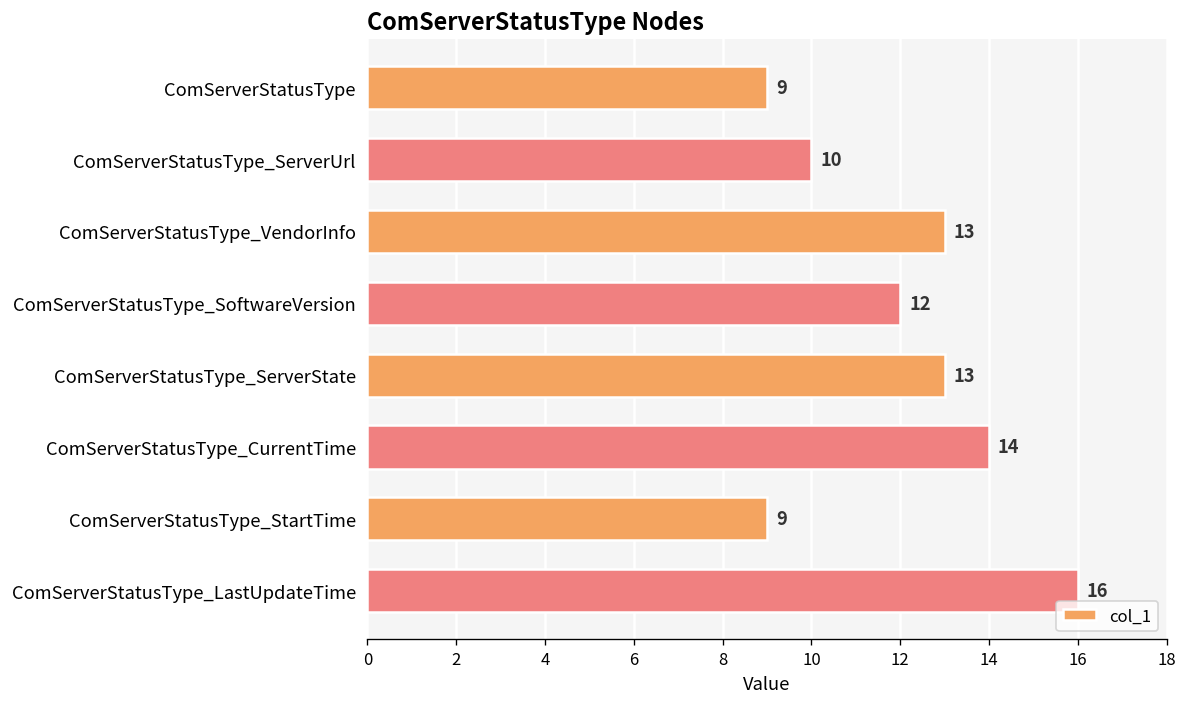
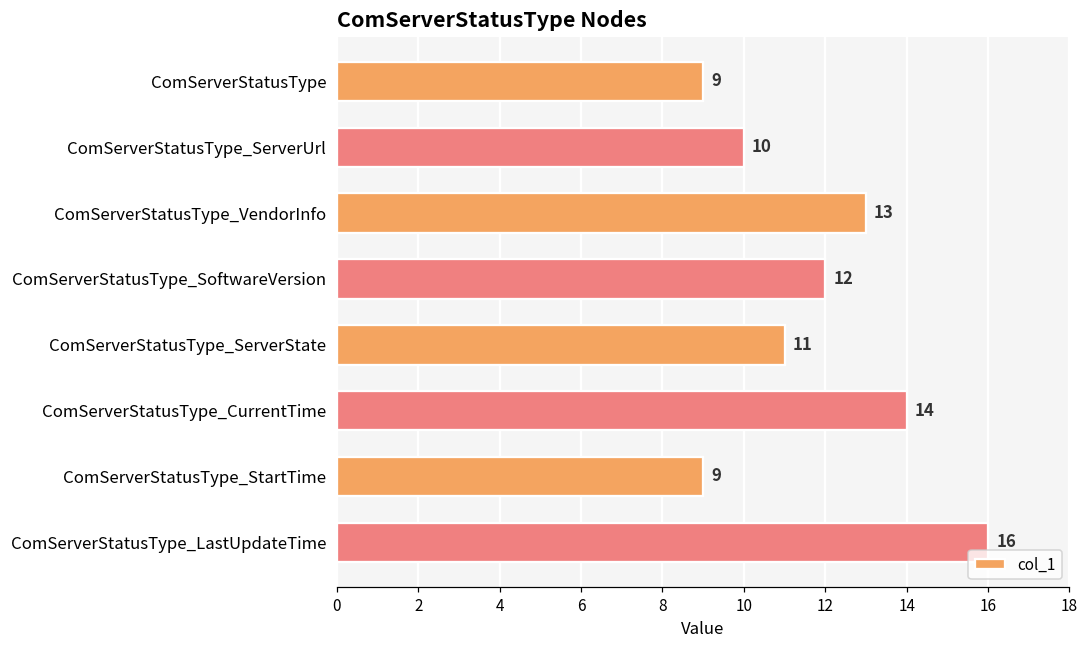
ComServerStatusType_ServerState: 13 -> 11
